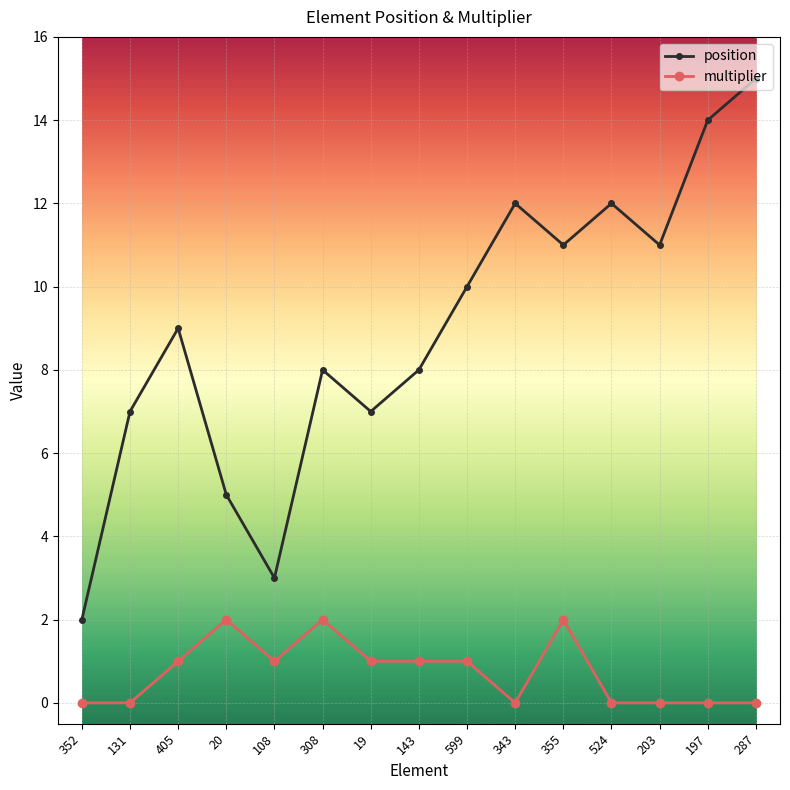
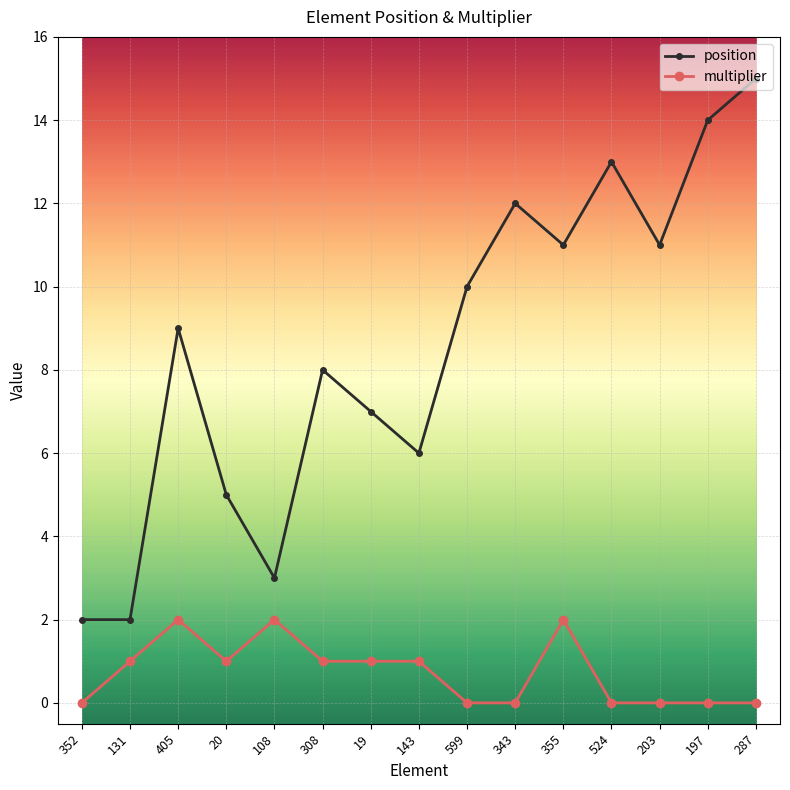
position, 131: 7 -> 2
multiplier, 131: 0 -> 1
multiplier, 405: 1 -> 2
multiplier, 20: 2 -> 1
multiplier, 108: 1 -> 2
multiplier, 308: 2 -> 1
position, 143: 8 -> 6
multiplier, 599: 1 -> 0
position, 524: 12 -> 13
